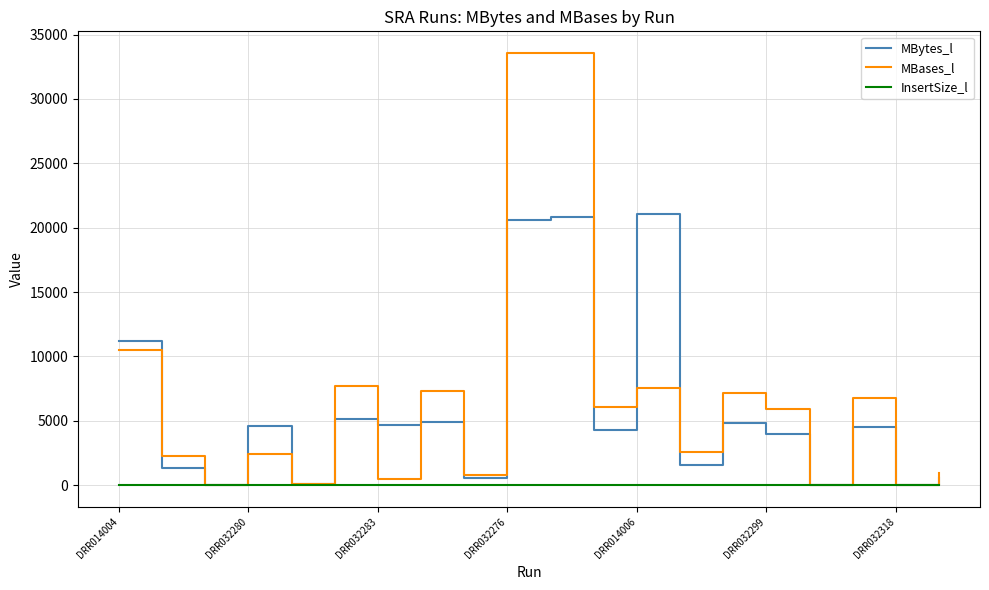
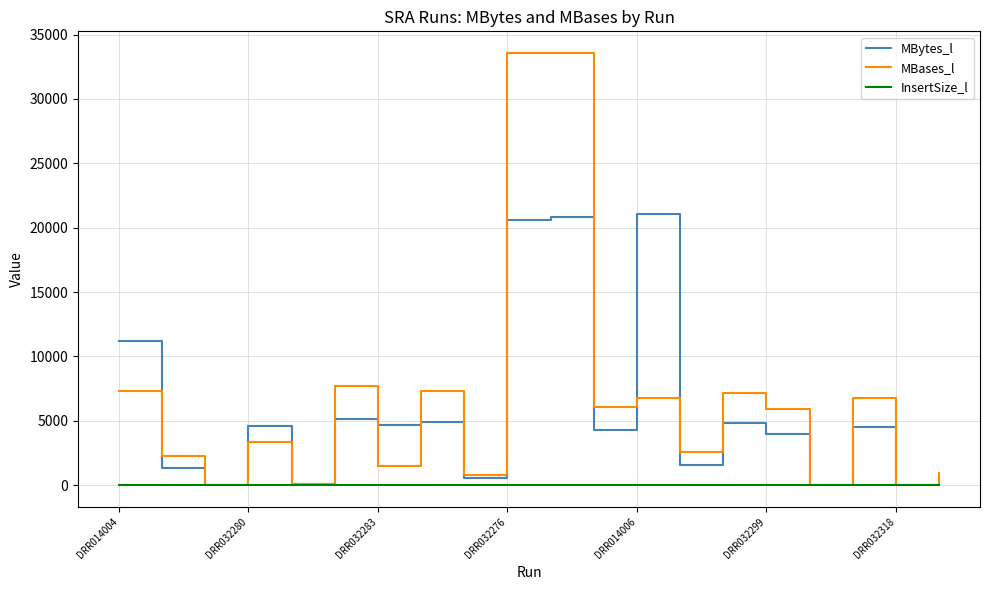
MBases_l, DRR014004: 10500 -> 7300
MBases_l, DRR032280: 2400 -> 3400
MBases_l, DRR032283: 500 -> 1500
MBases_l, DRR014006: 7500 -> 6800
